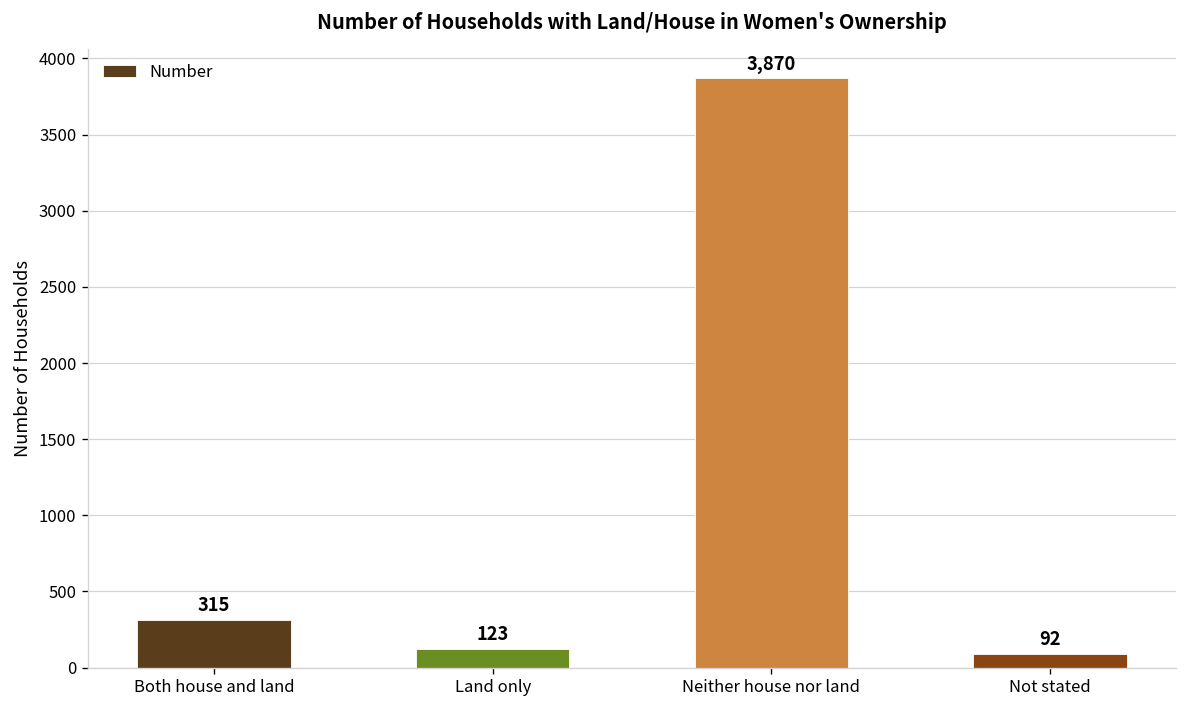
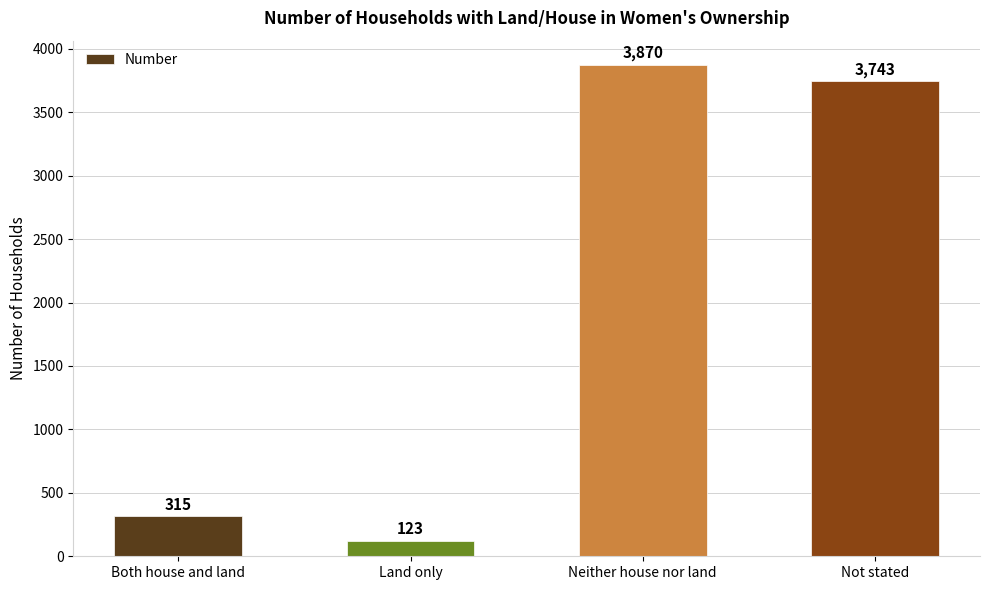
Not stated: 92 -> 3,743
